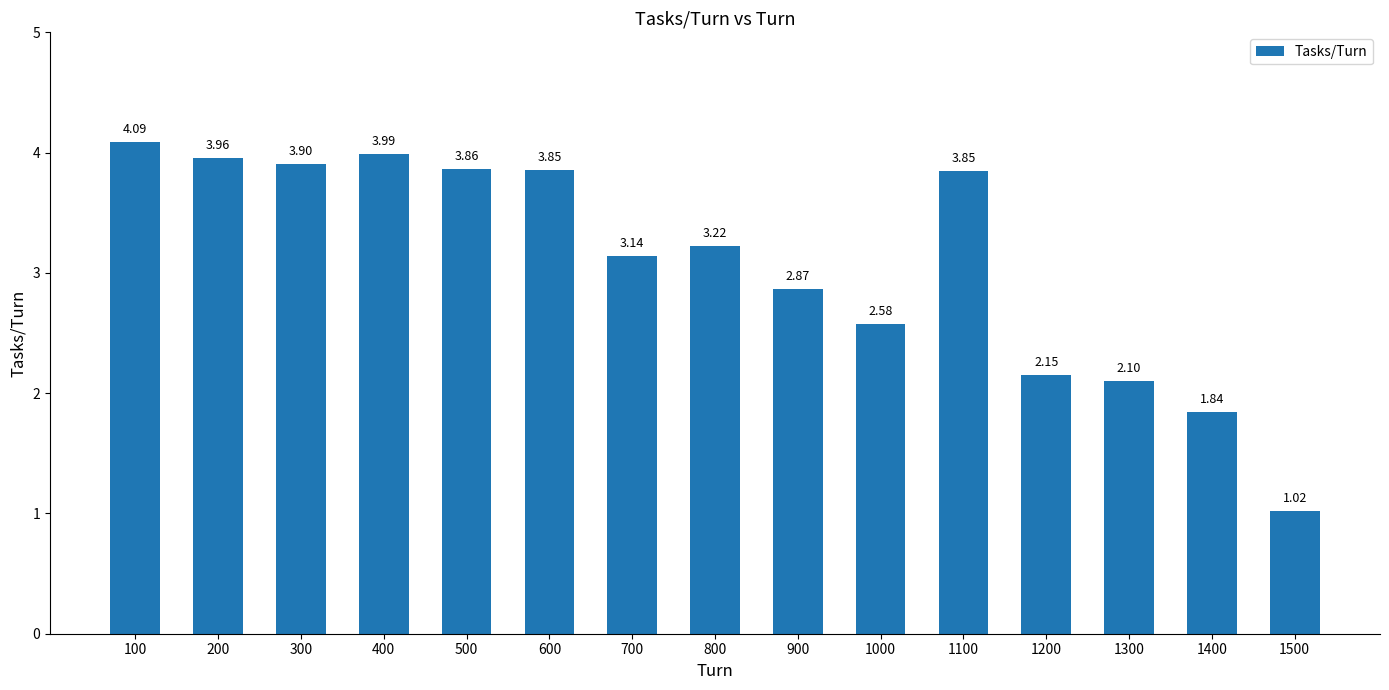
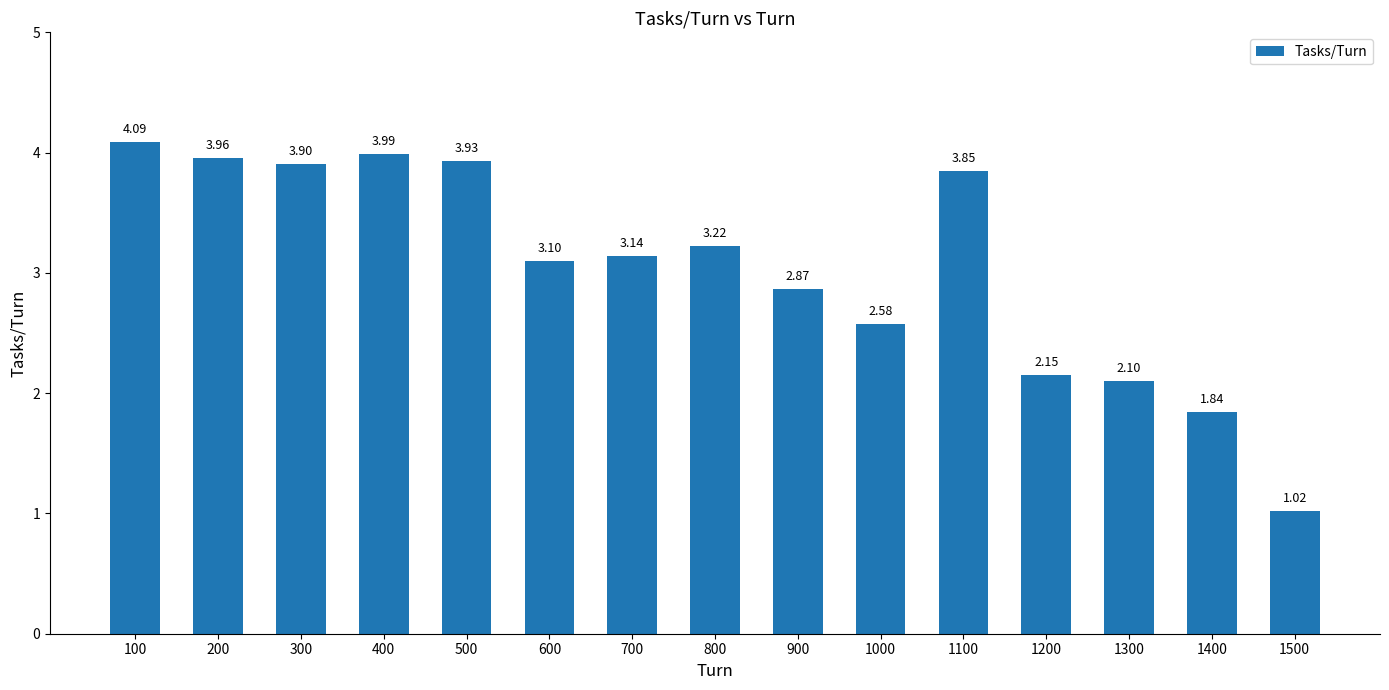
500: 3.86 -> 3.93
600: 3.85 -> 3.10
